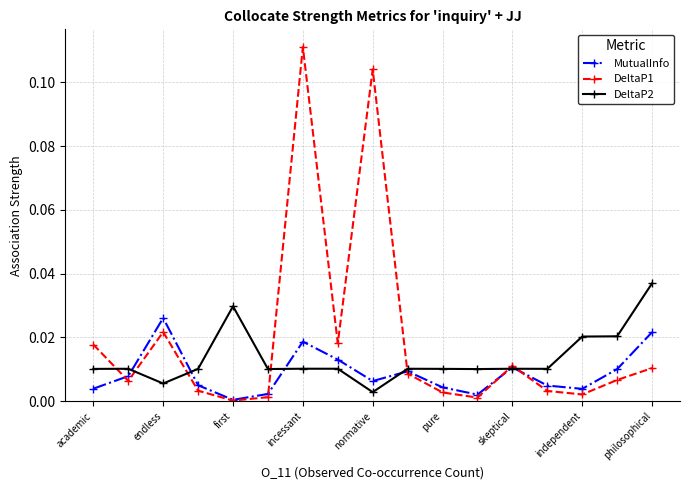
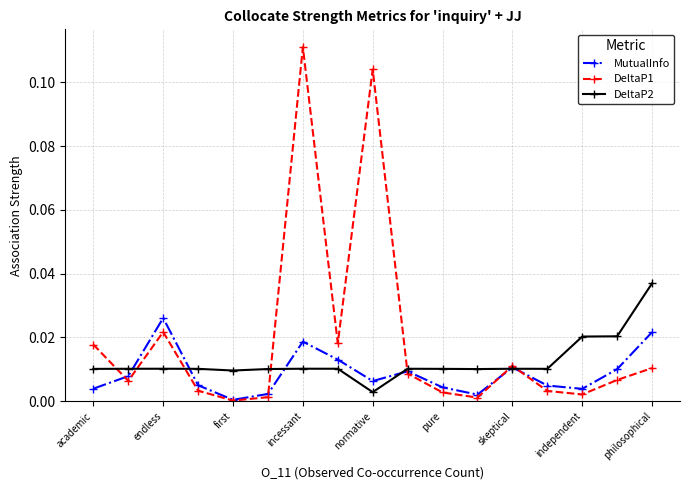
DeltaP2, endless: 0.006 -> 0.010
DeltaP2, first: 0.030 -> 0.010
